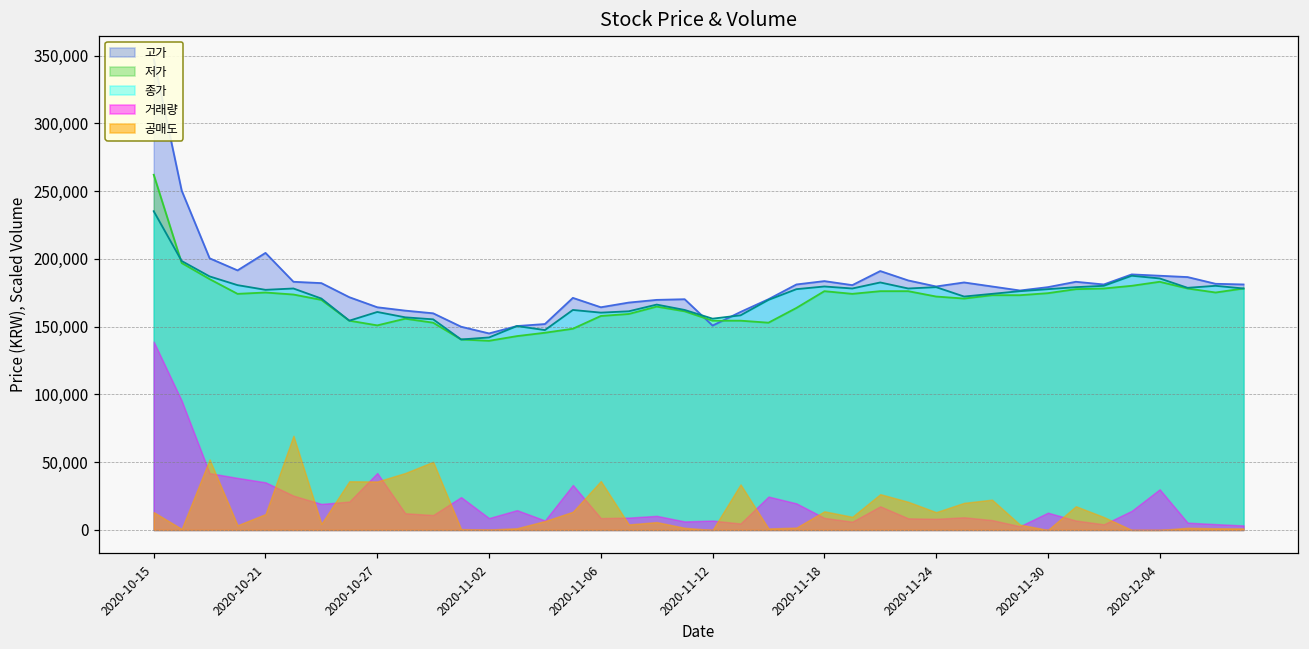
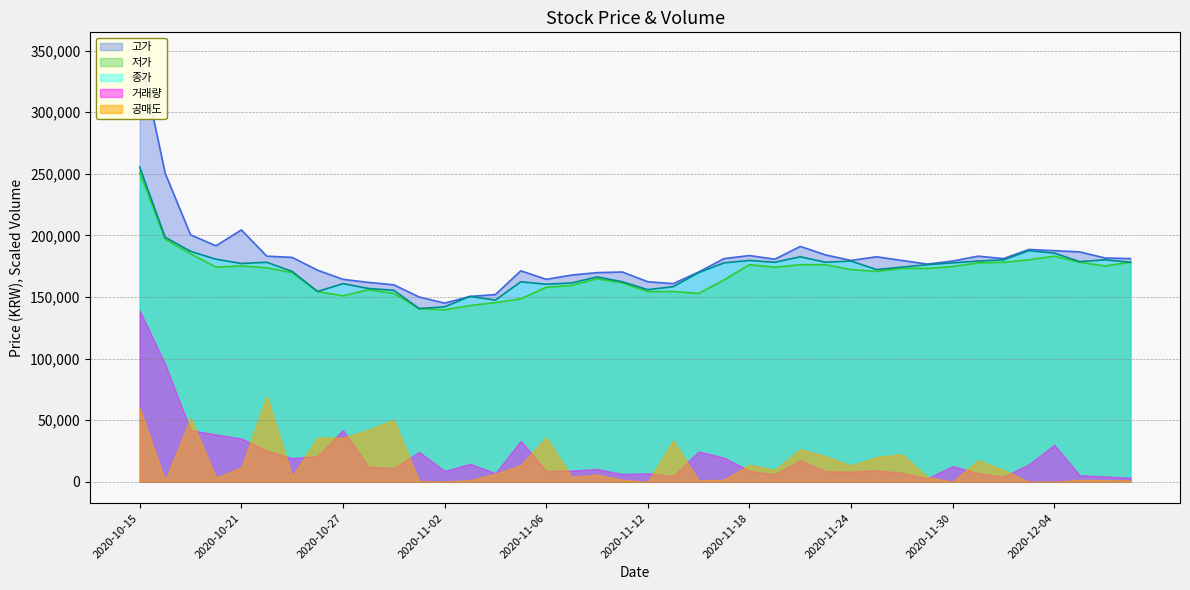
저가, 2020-10-15: 262,000 -> 251,000
종가, 2020-10-15: 235,000 -> 255,000
공매도, 2020-10-15: 13,000 -> 60,000
고가, 2020-11-12: 151,000 -> 162,000
